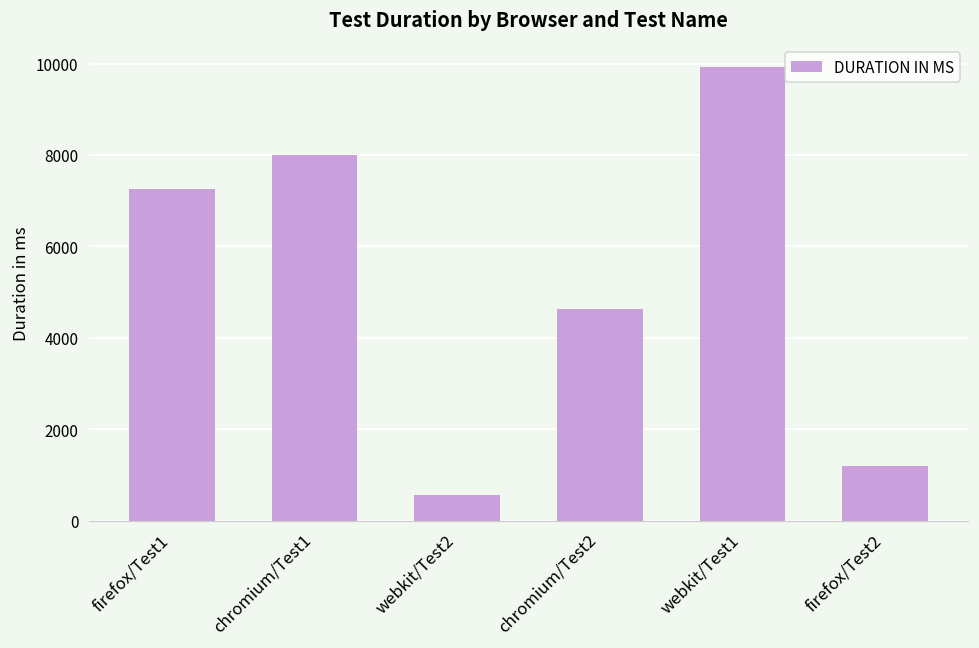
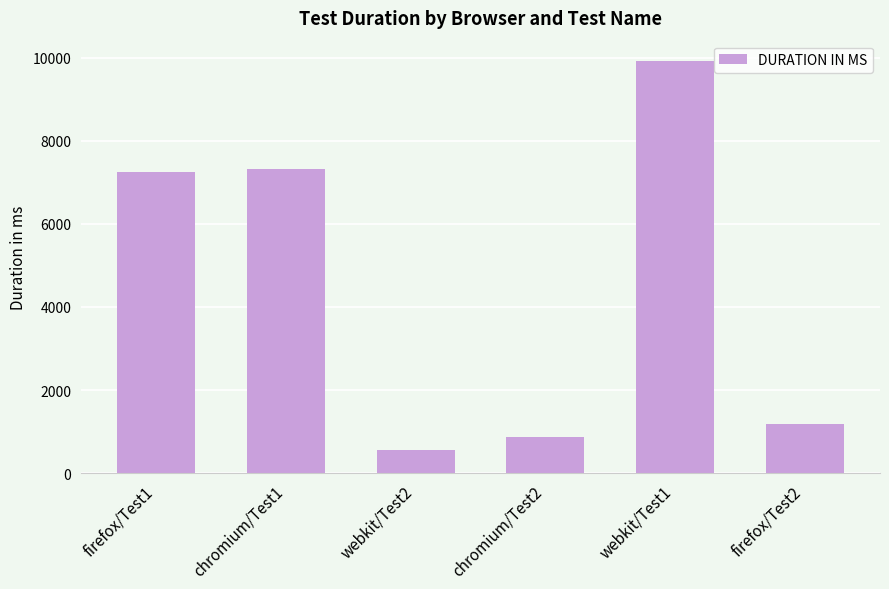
chromium/Test1: 8000 -> 7300
chromium/Test2: 4600 -> 900
